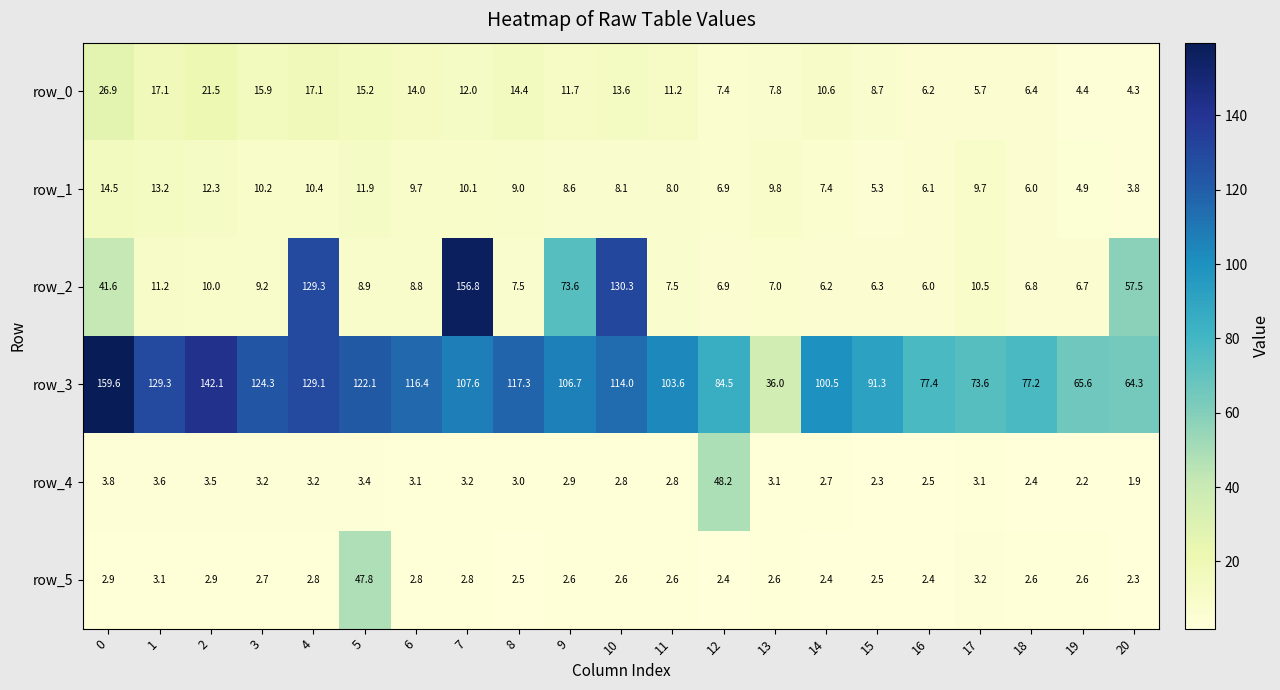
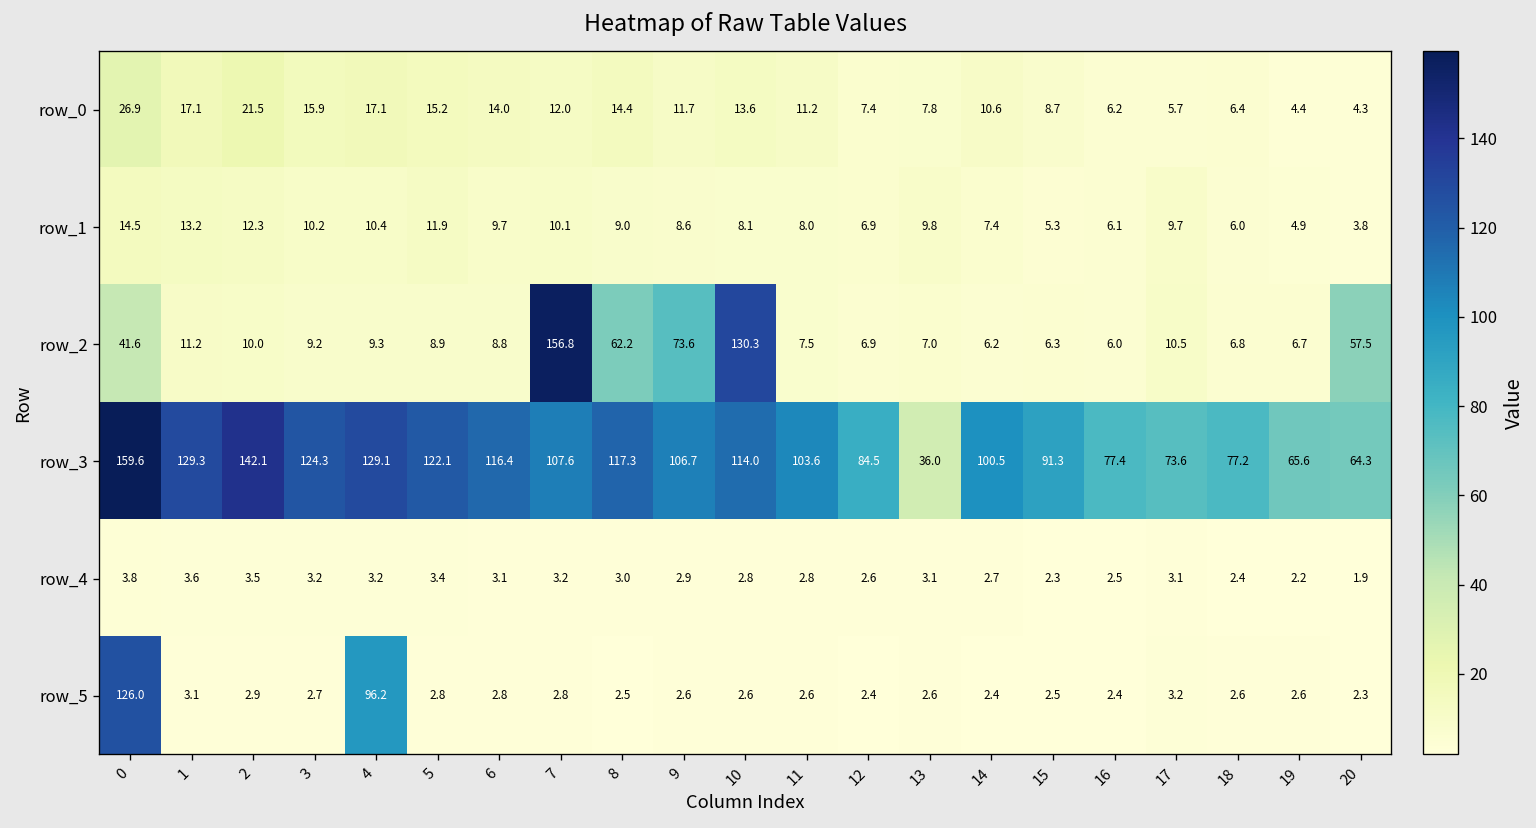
row_2, 4: 129.3 -> 9.3
row_2, 8: 7.5 -> 62.2
row_4, 12: 48.2 -> 2.6
row_5, 0: 2.9 -> 126.0
row_5, 4: 2.8 -> 96.2
row_5, 5: 47.8 -> 2.8
